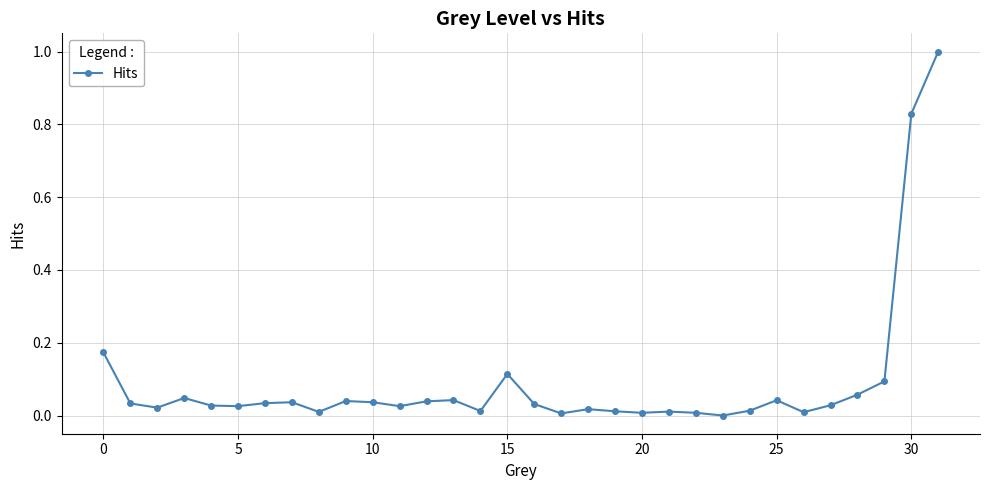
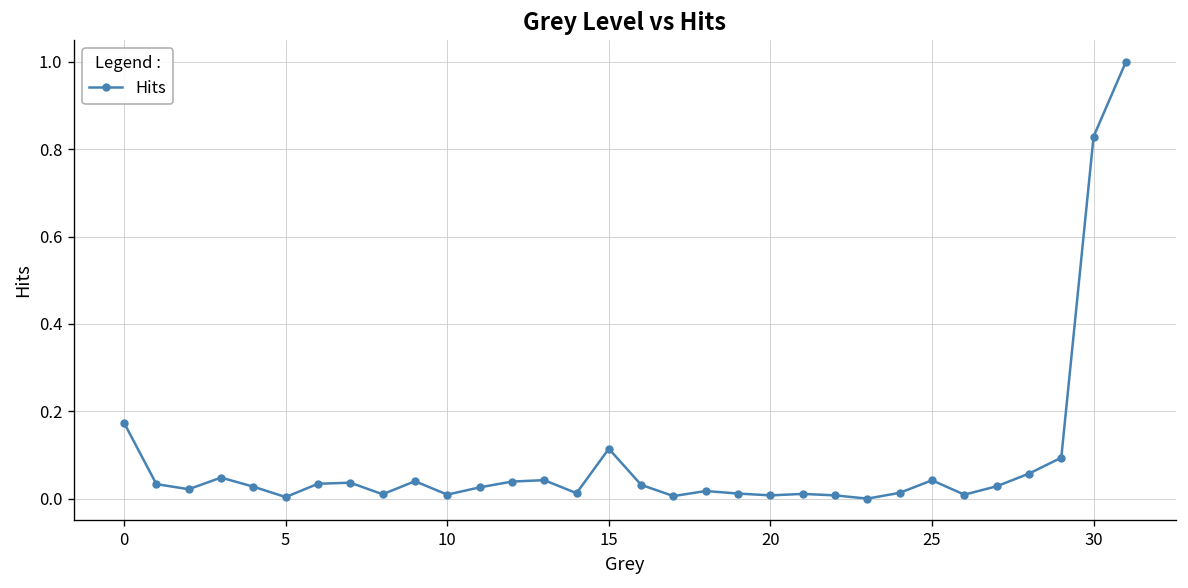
5: 0.03 -> 0.00
10: 0.04 -> 0.01
